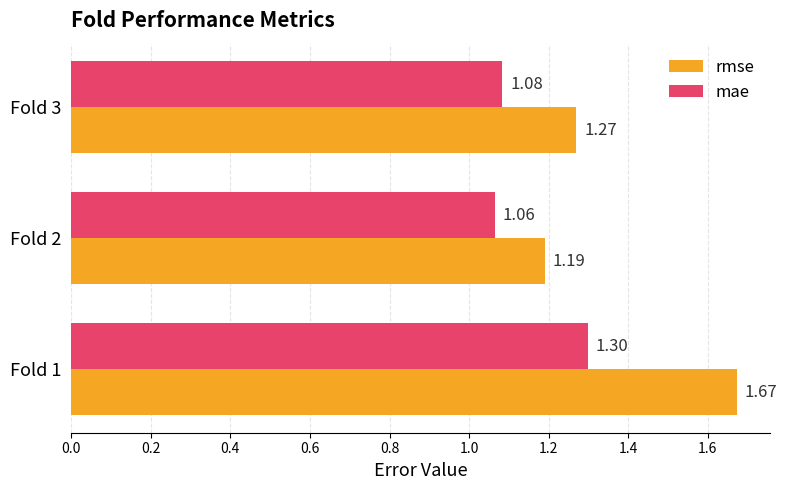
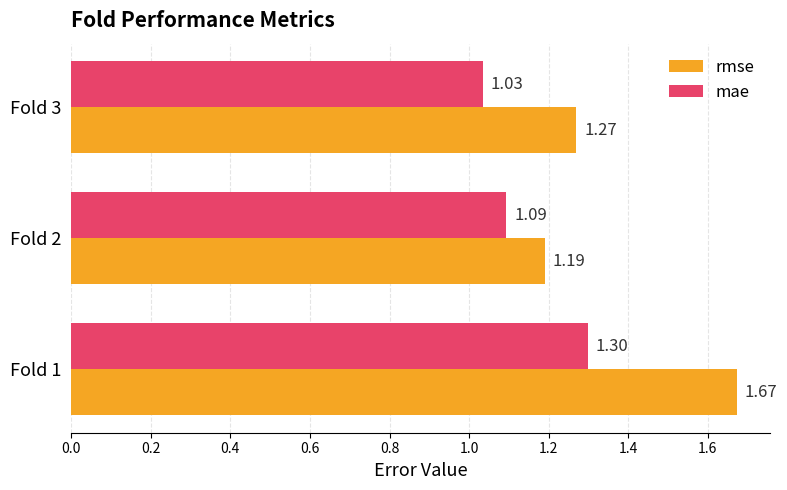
mae, Fold 3: 1.08 -> 1.03
mae, Fold 2: 1.06 -> 1.09
